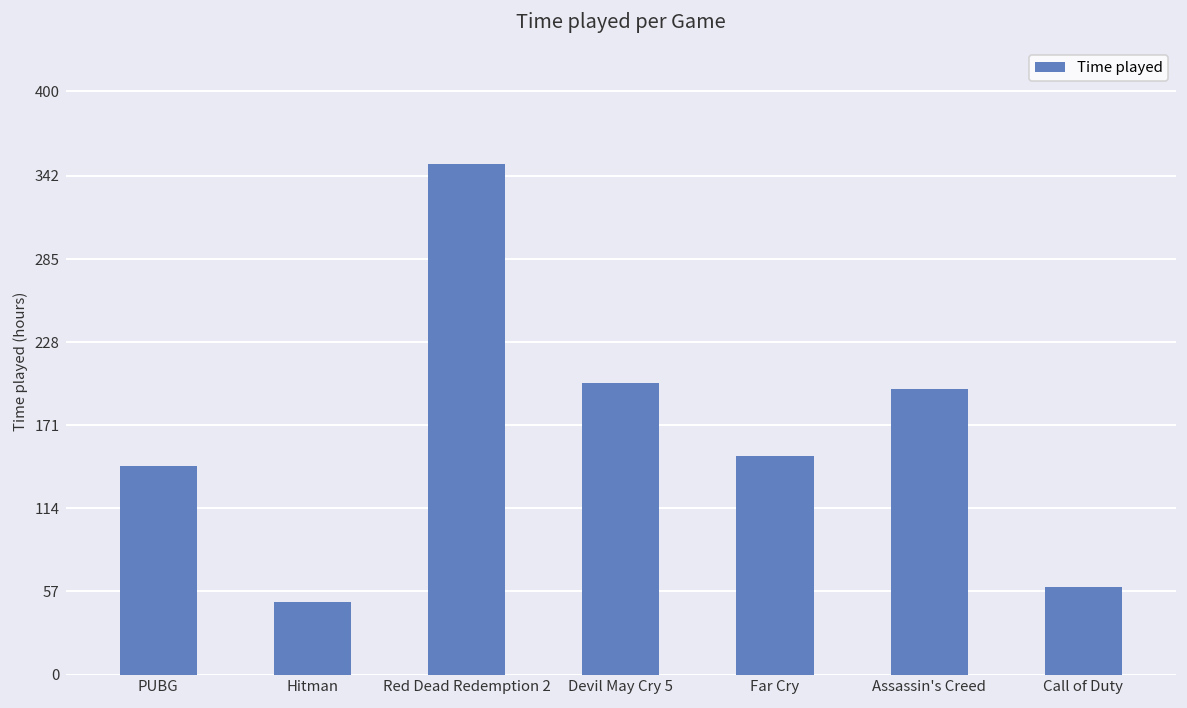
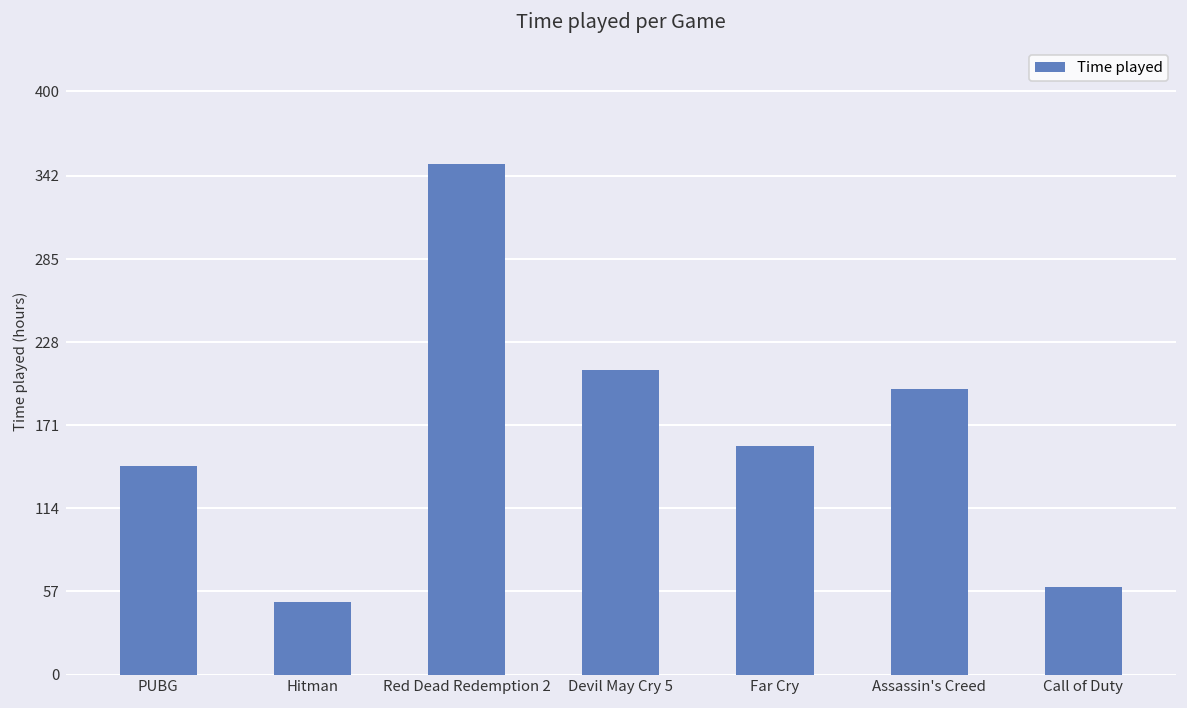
Devil May Cry 5: 200 -> 209
Far Cry: 150 -> 157
